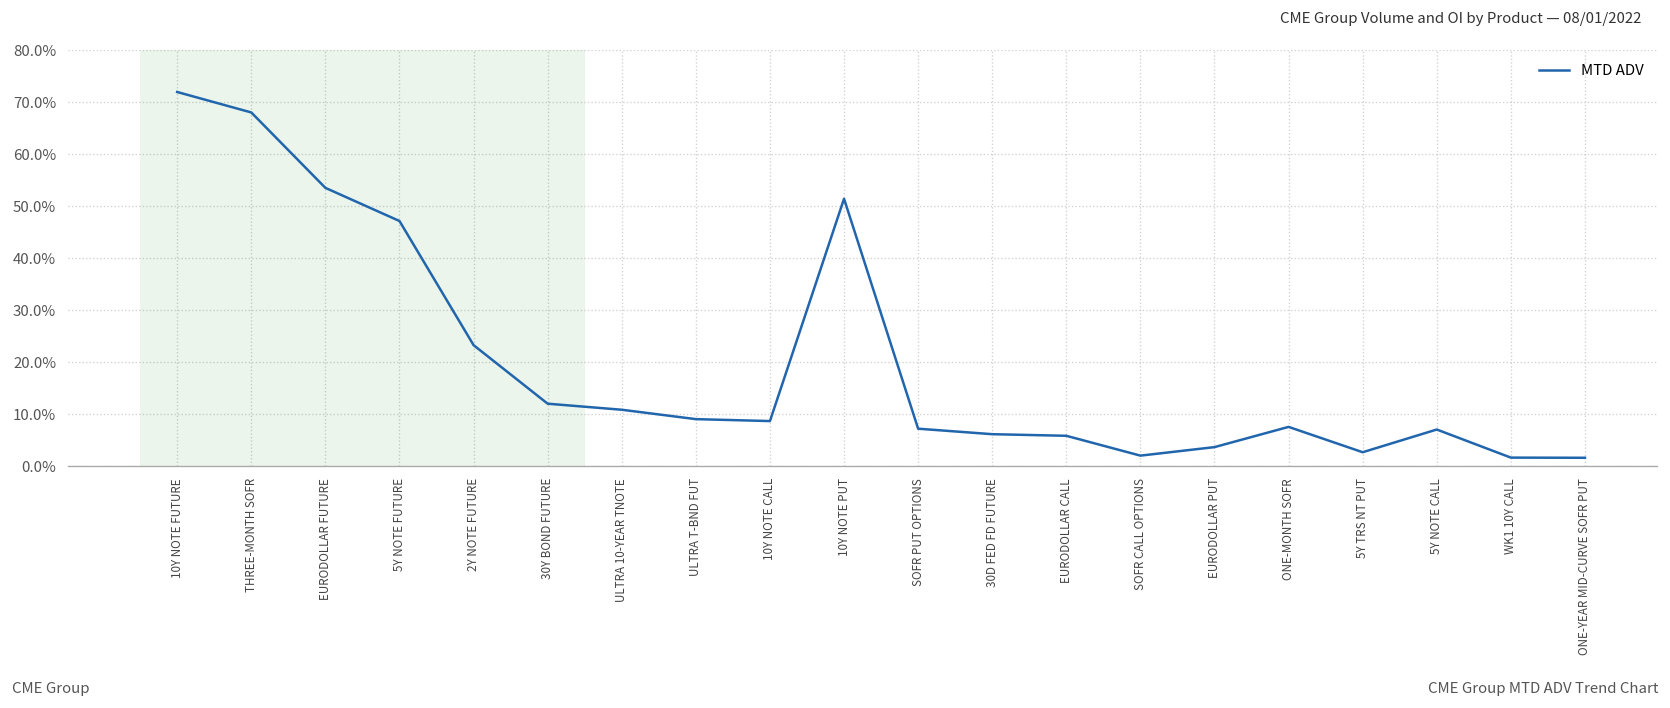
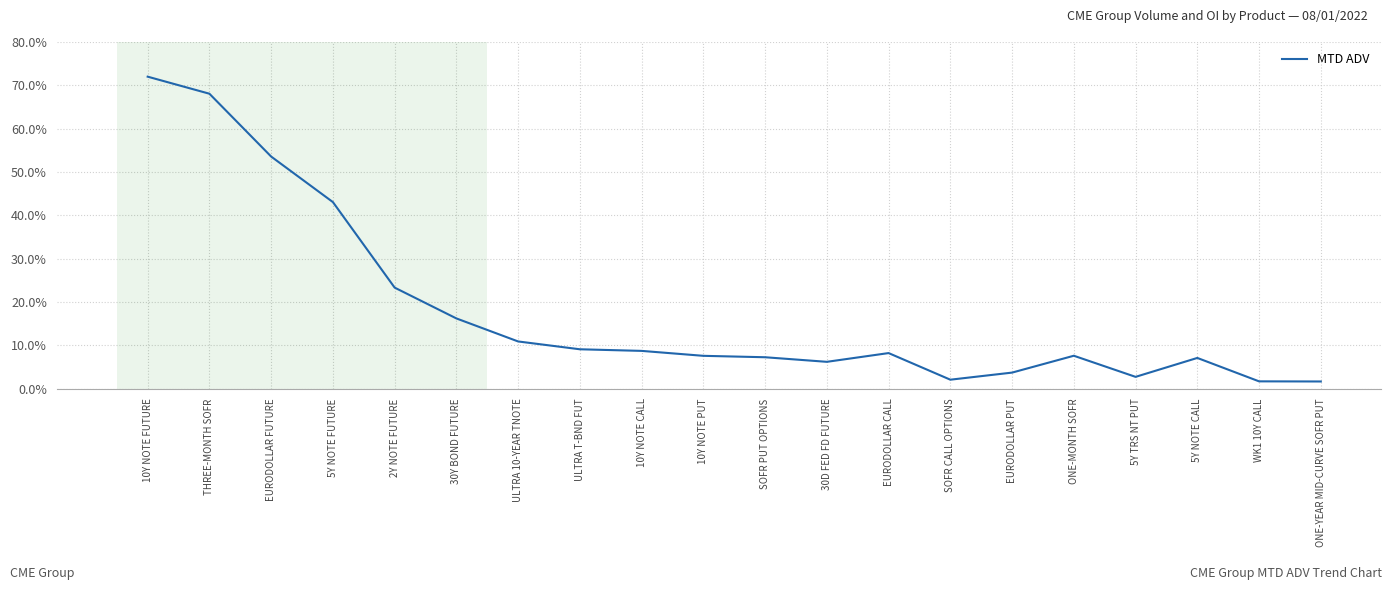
5Y NOTE FUTURE: 47% -> 43%
30Y BOND FUTURE: 12% -> 16%
10Y NOTE PUT: 51% -> 8%
EURODOLLAR CALL: 6% -> 8%
